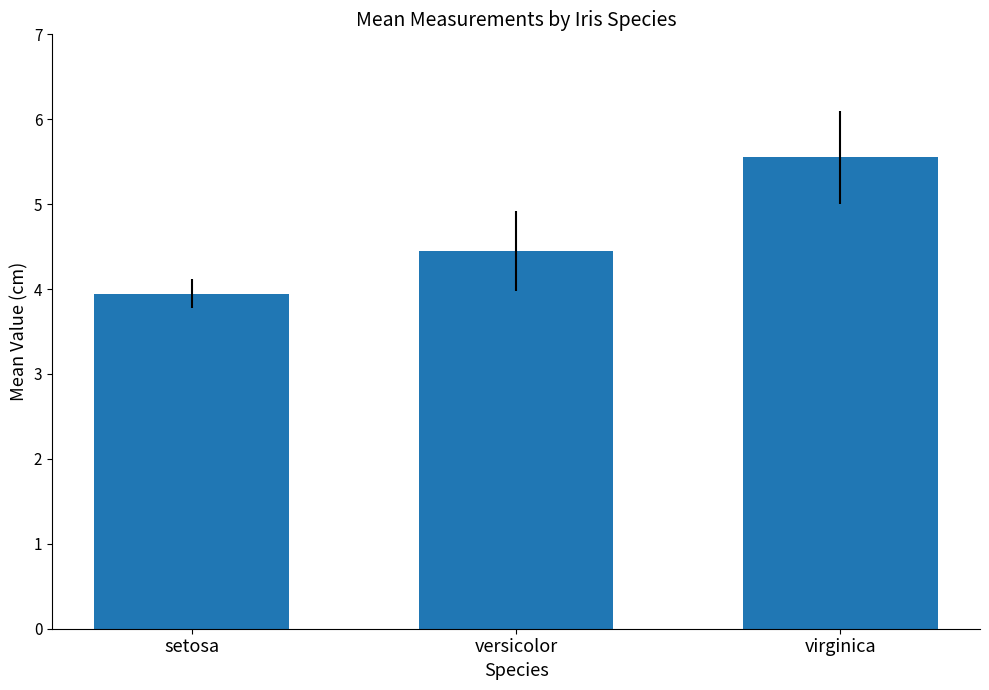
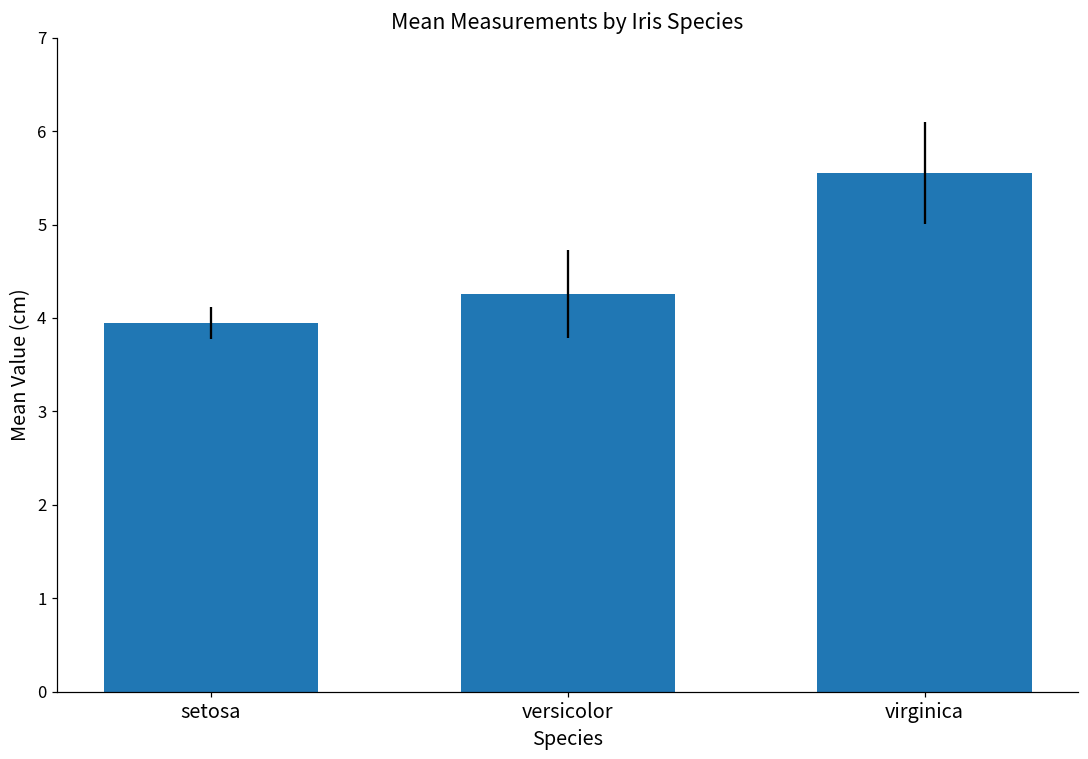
versicolor: 4.5 -> 4.3
